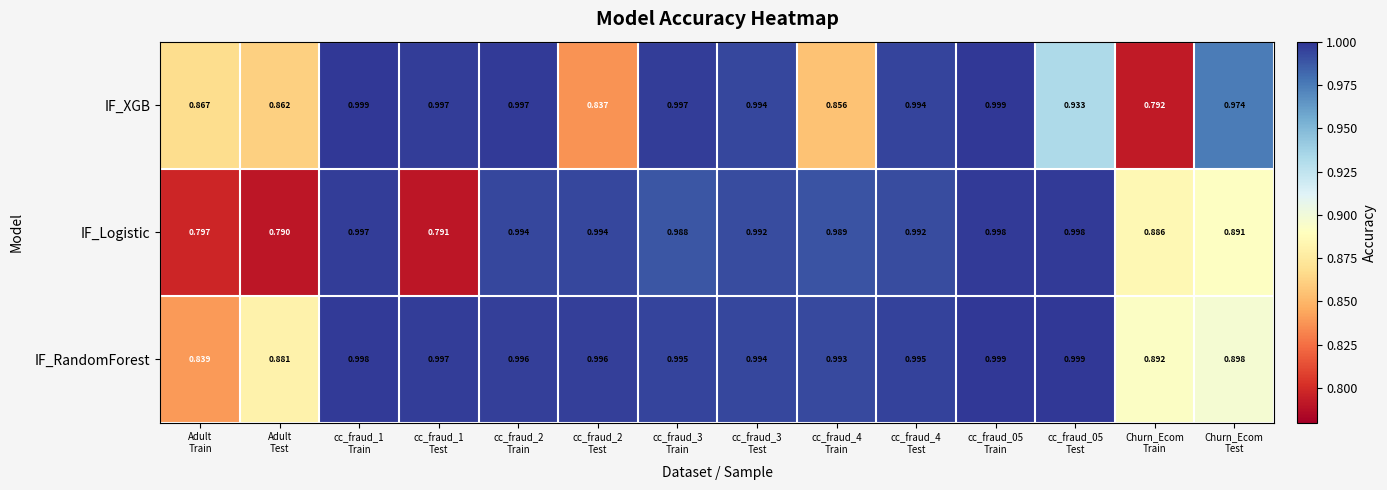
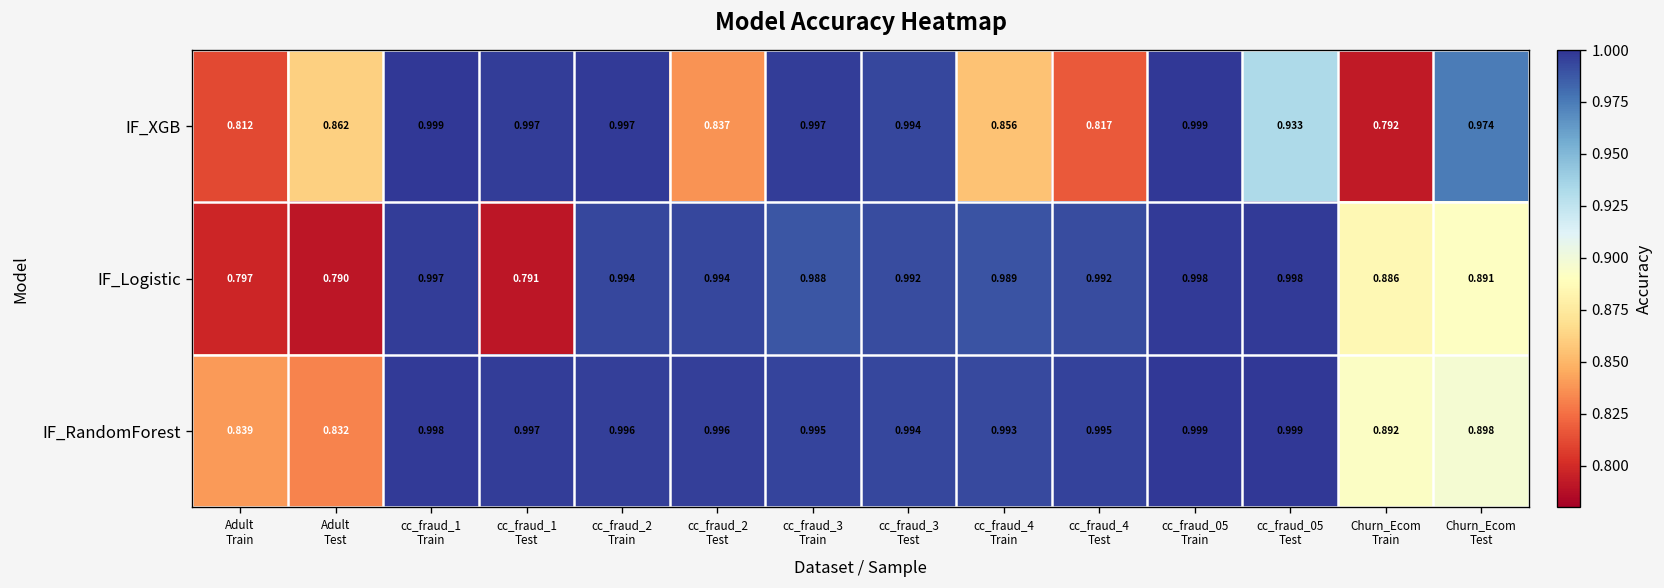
IF_XGB, Adult Train: 0.867 -> 0.812
IF_XGB, cc_fraud_4 Test: 0.994 -> 0.817
IF_RandomForest, Adult Test: 0.881 -> 0.832
